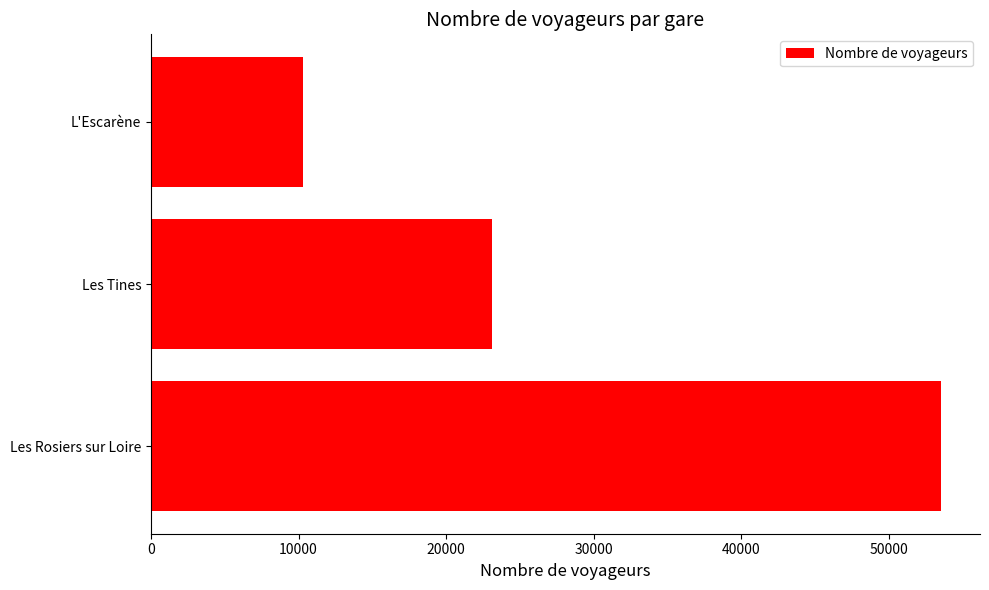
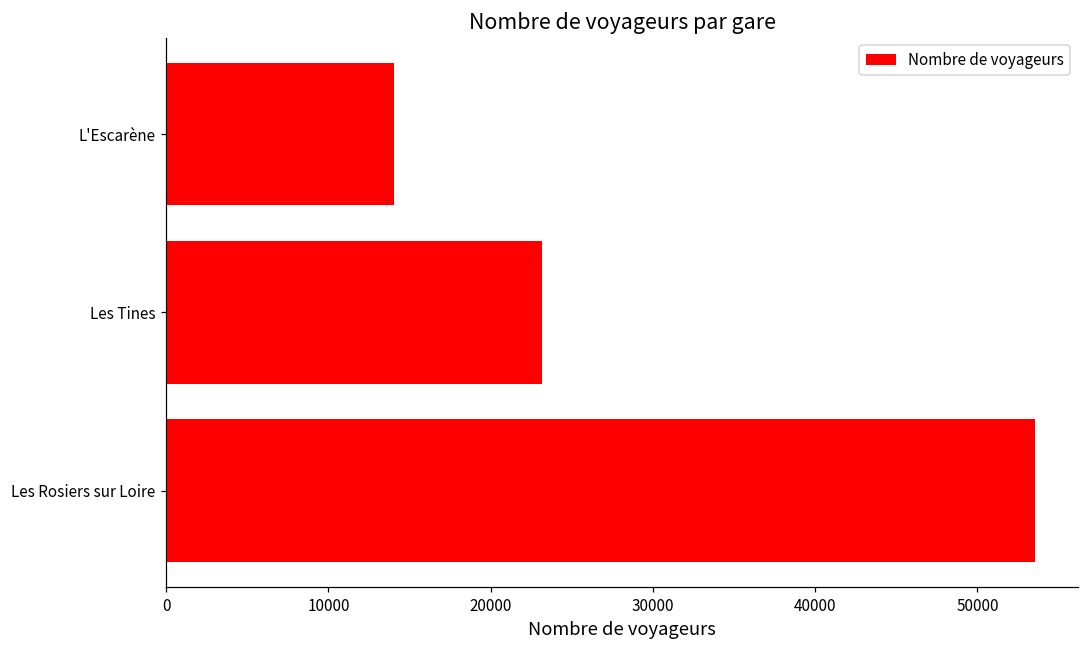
L'Escarène: 10300 -> 14100
